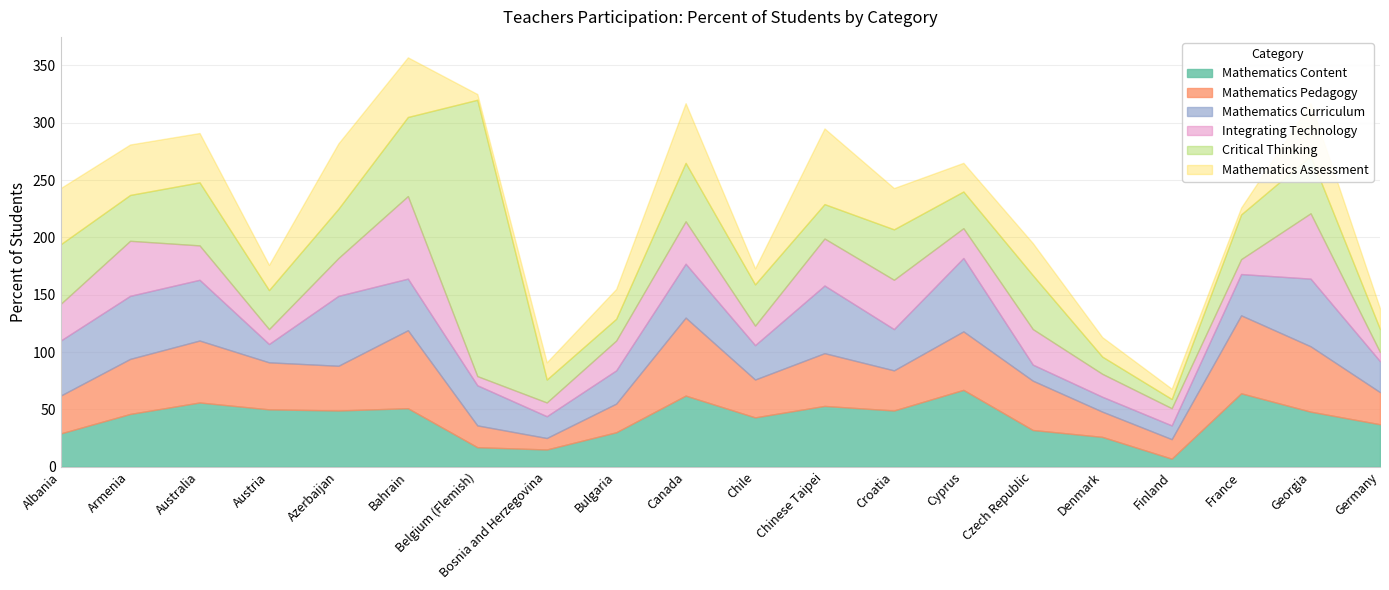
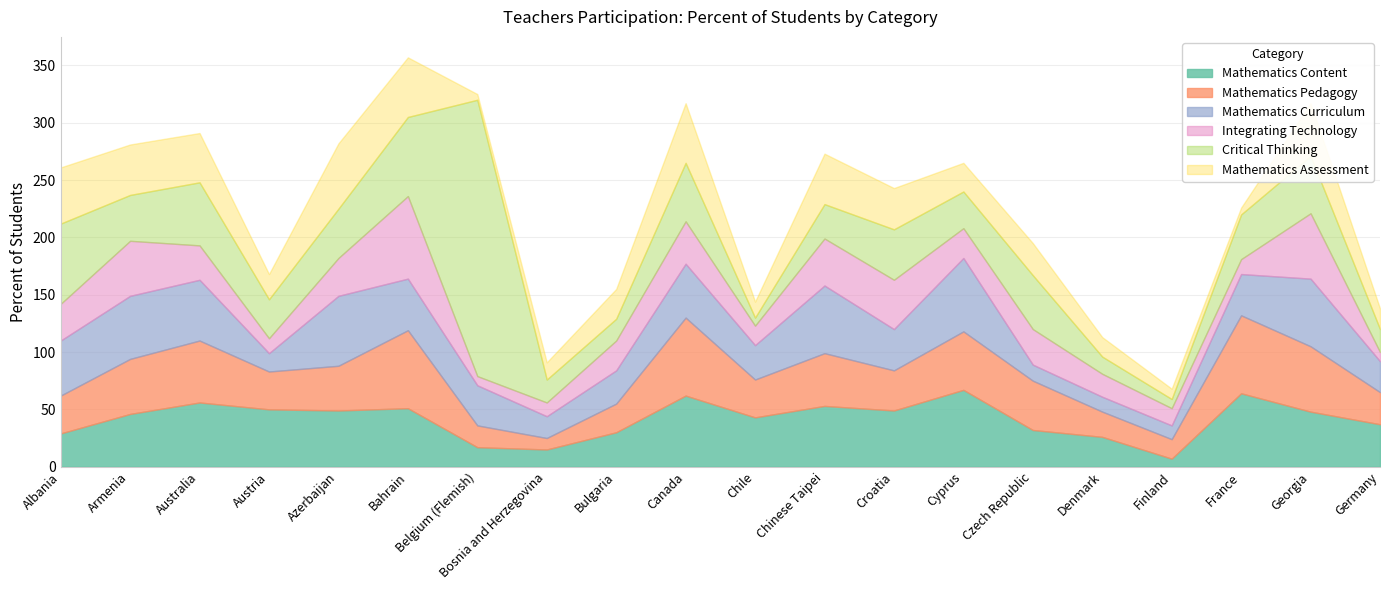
Critical Thinking, Albania: 52 -> 70
Mathematics Pedagogy, Austria: 41 -> 33
Critical Thinking, Chile: 36 -> 7
Mathematics Assessment, Chinese Taipei: 66 -> 44
